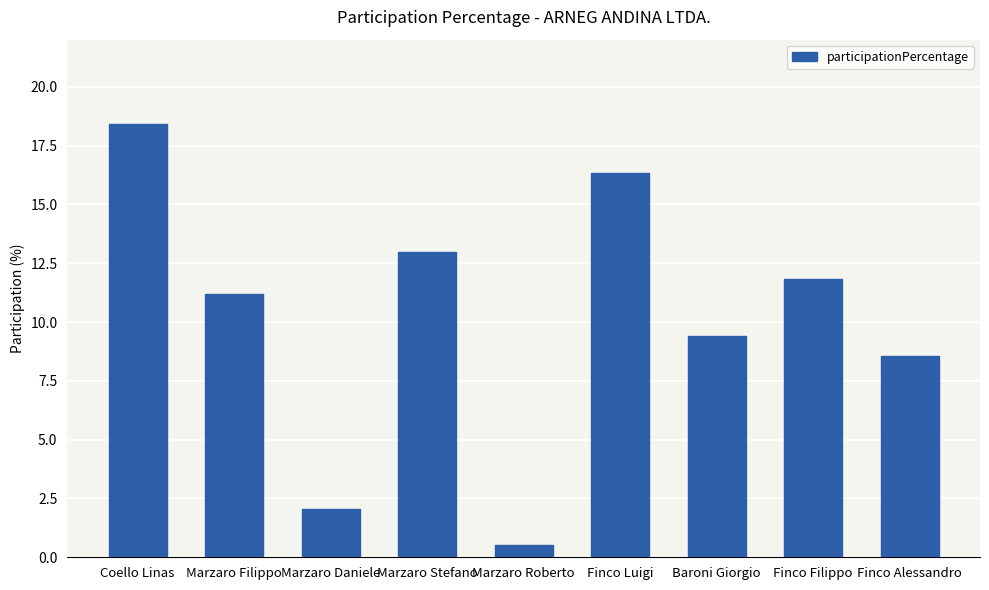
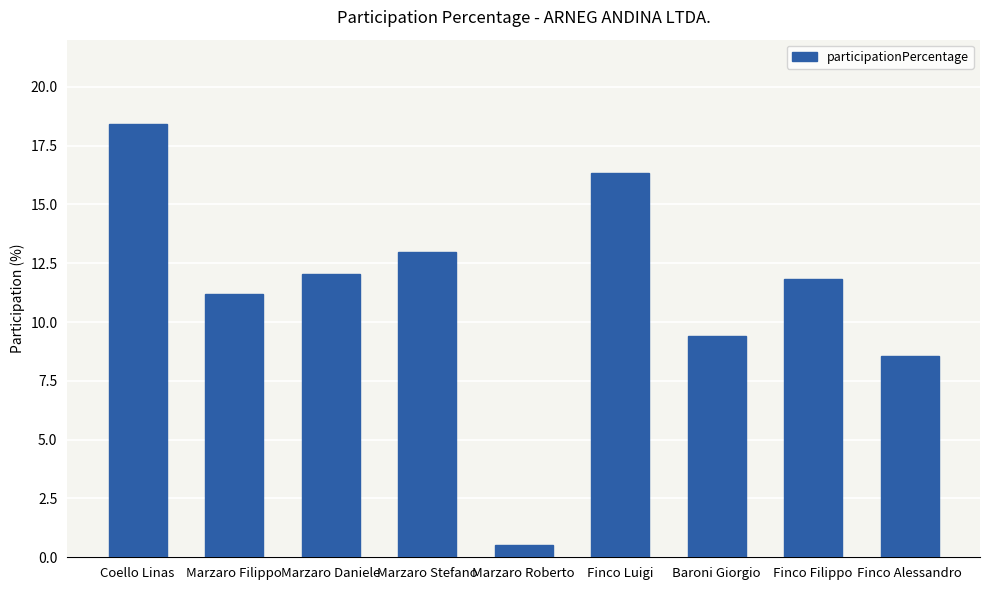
Marzaro Daniele: 2.0 -> 12.1
